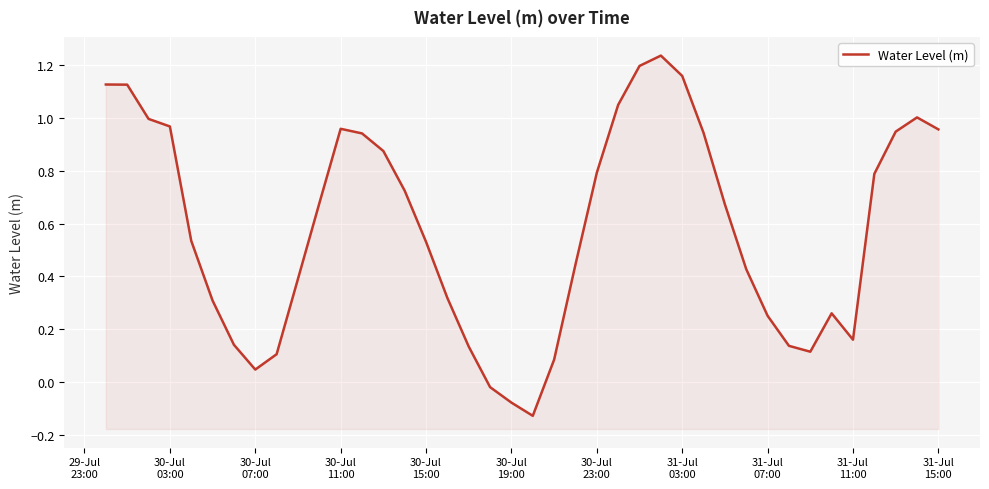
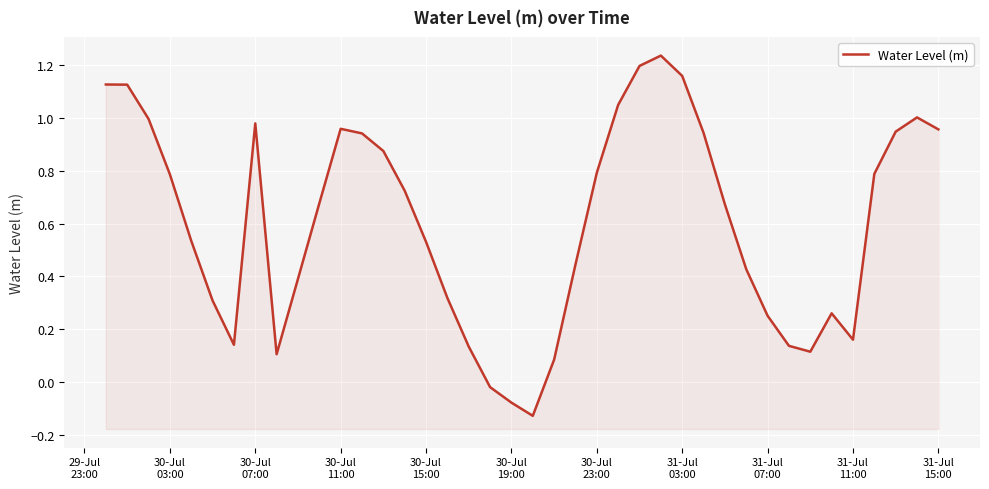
30-Jul 03:00: 0.97 -> 0.79
30-Jul 07:00: 0.05 -> 0.98
